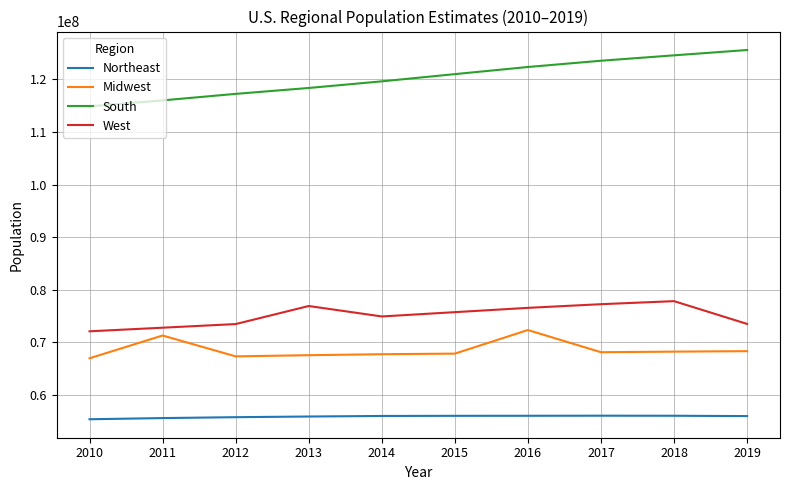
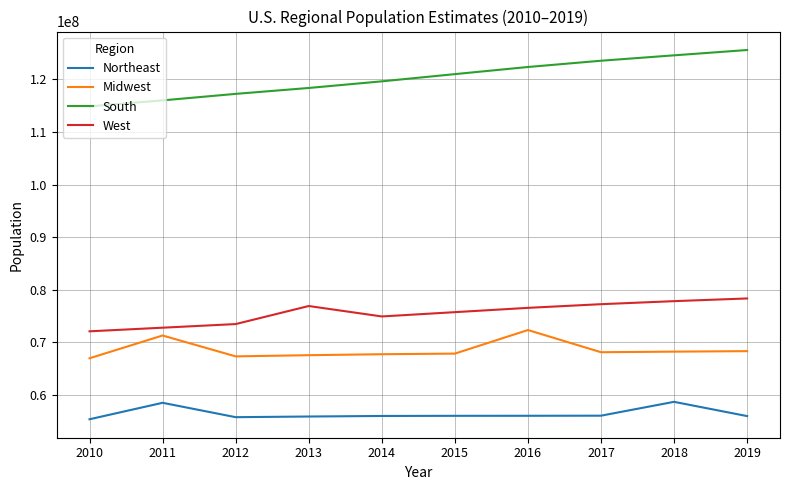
Northeast, 2011: 56000000 -> 59000000
Northeast, 2018: 56000000 -> 59000000
West, 2019: 74000000 -> 78000000
